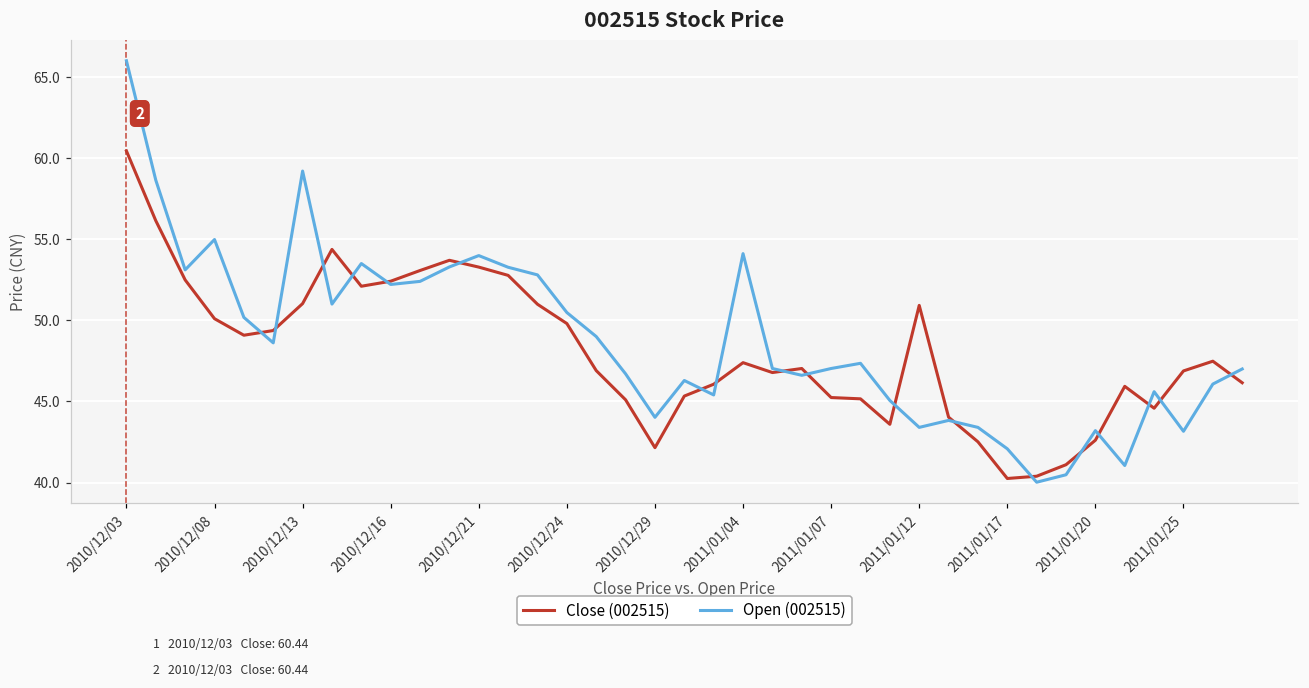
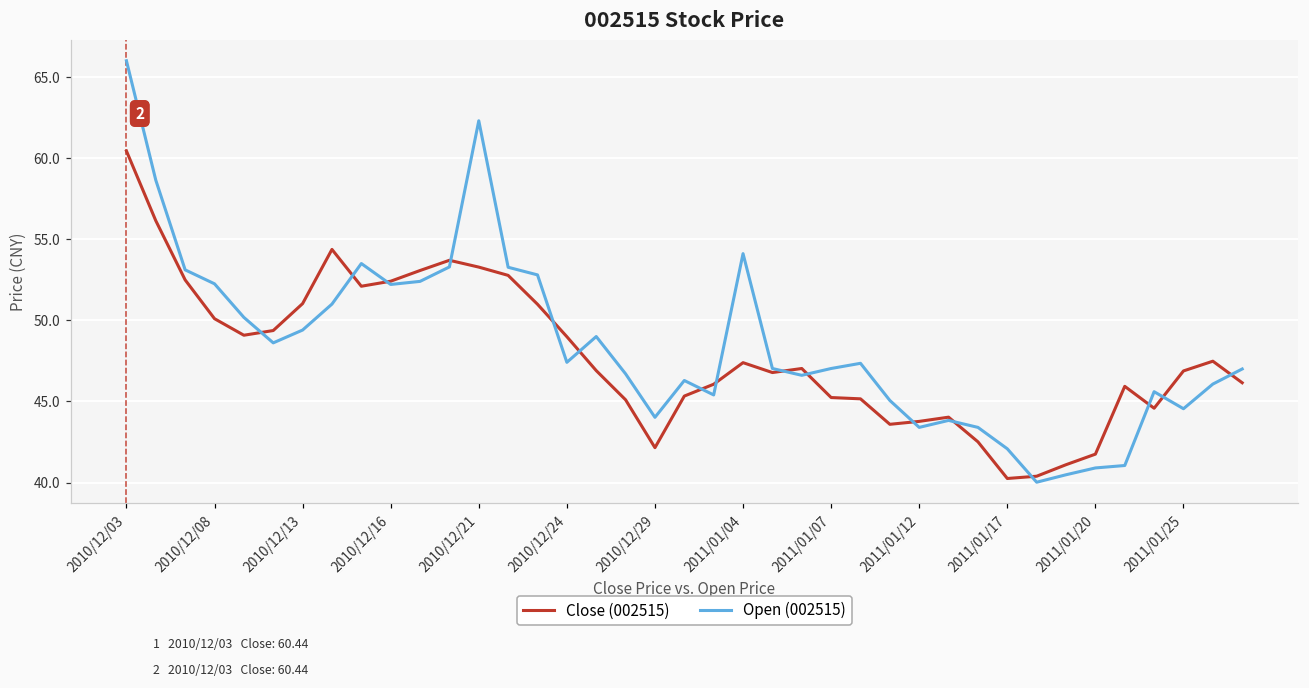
Open (002515), 2010/12/08: 55.0 -> 52.3
Open (002515), 2010/12/13: 59.2 -> 49.4
Open (002515), 2010/12/21: 54.0 -> 62.3
Close (002515), 2010/12/24: 49.8 -> 49.0
Open (002515), 2010/12/24: 50.5 -> 47.4
Close (002515), 2011/01/12: 50.9 -> 43.8
Close (002515), 2011/01/20: 42.6 -> 41.8
Open (002515), 2011/01/20: 43.2 -> 40.9
Open (002515), 2011/01/25: 43.2 -> 44.6
